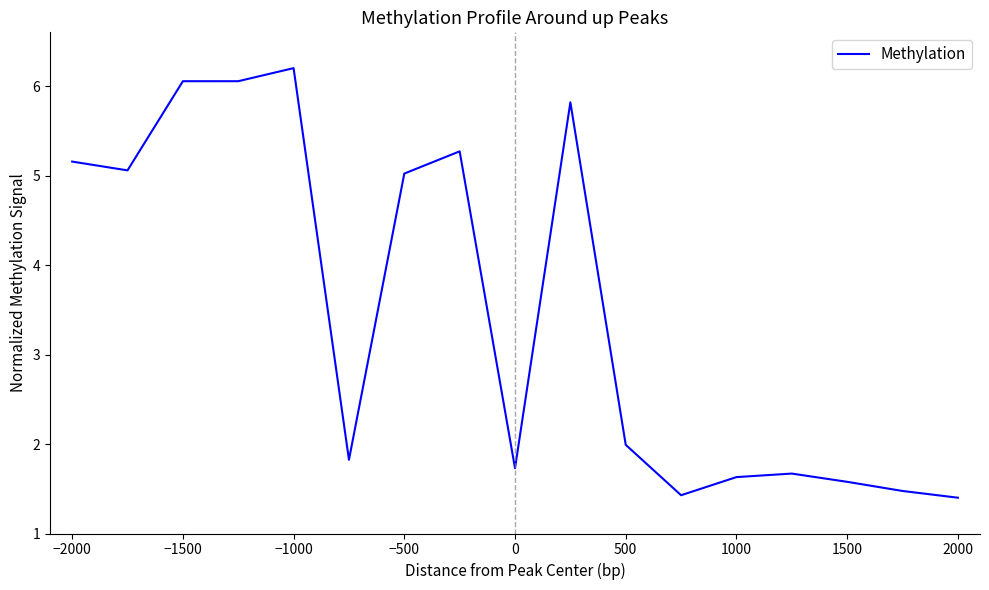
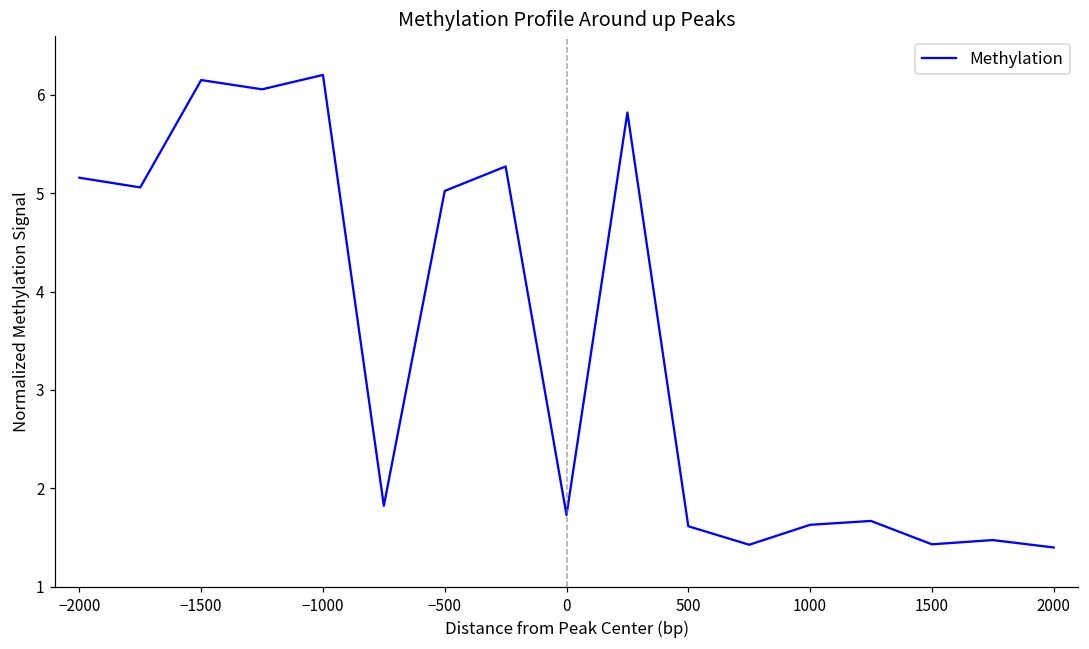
−1500: 6.05 -> 6.15
500: 2.0 -> 1.6
1500: 1.6 -> 1.4
